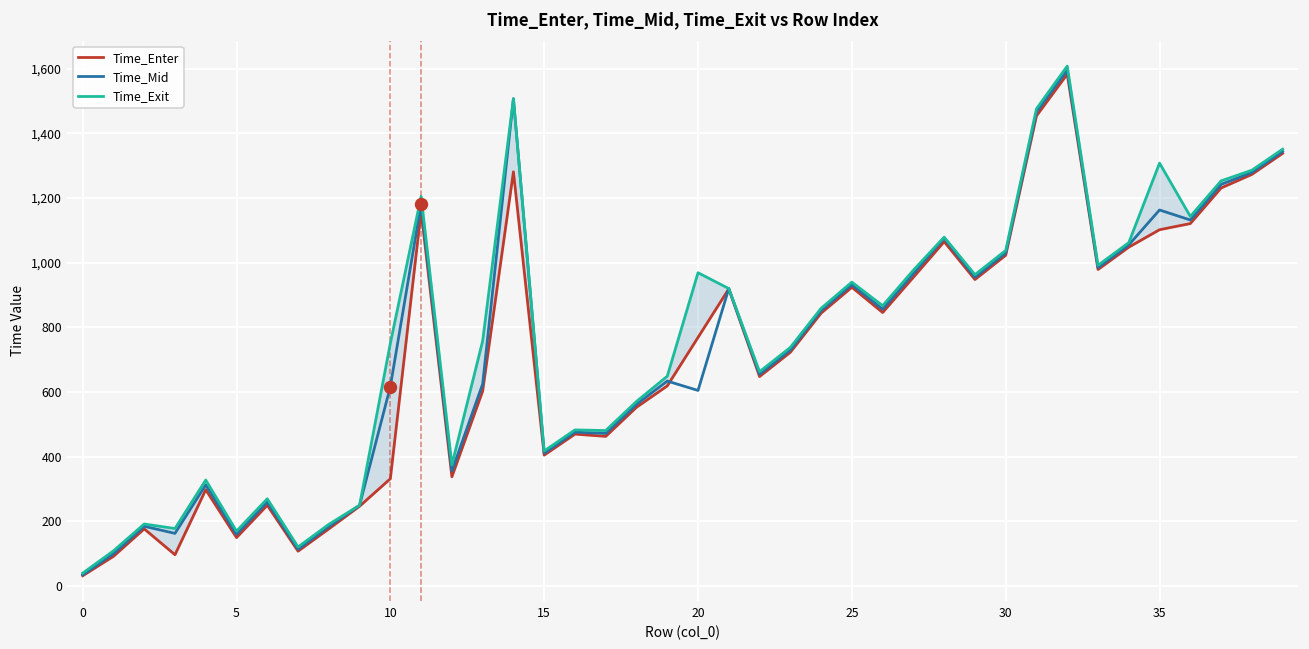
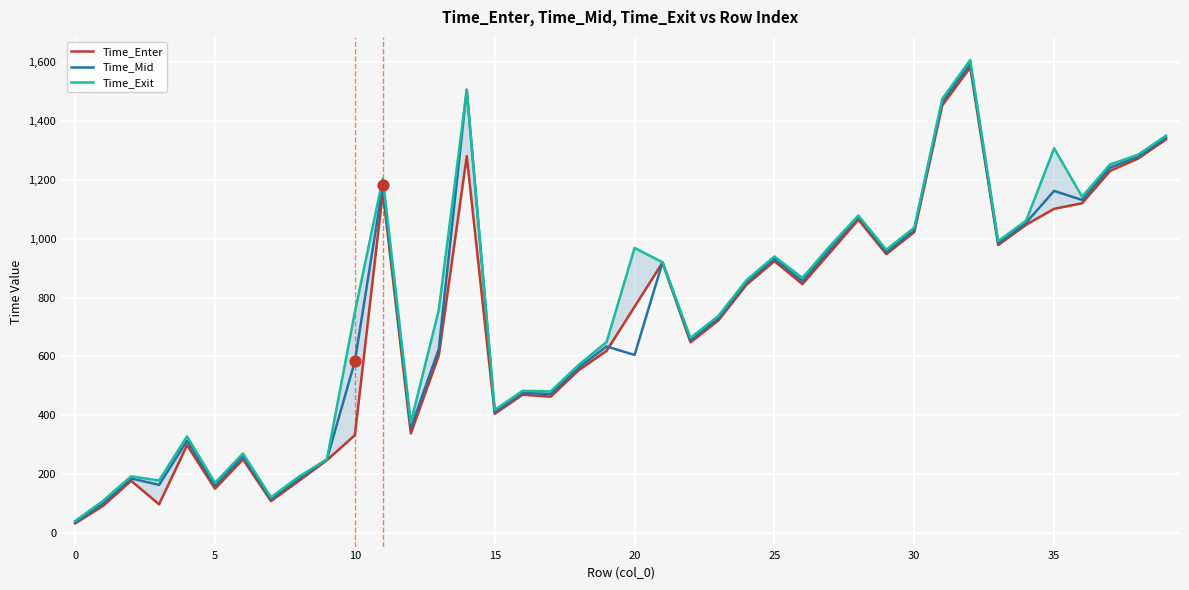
Time_Mid, 10: 620 -> 580
